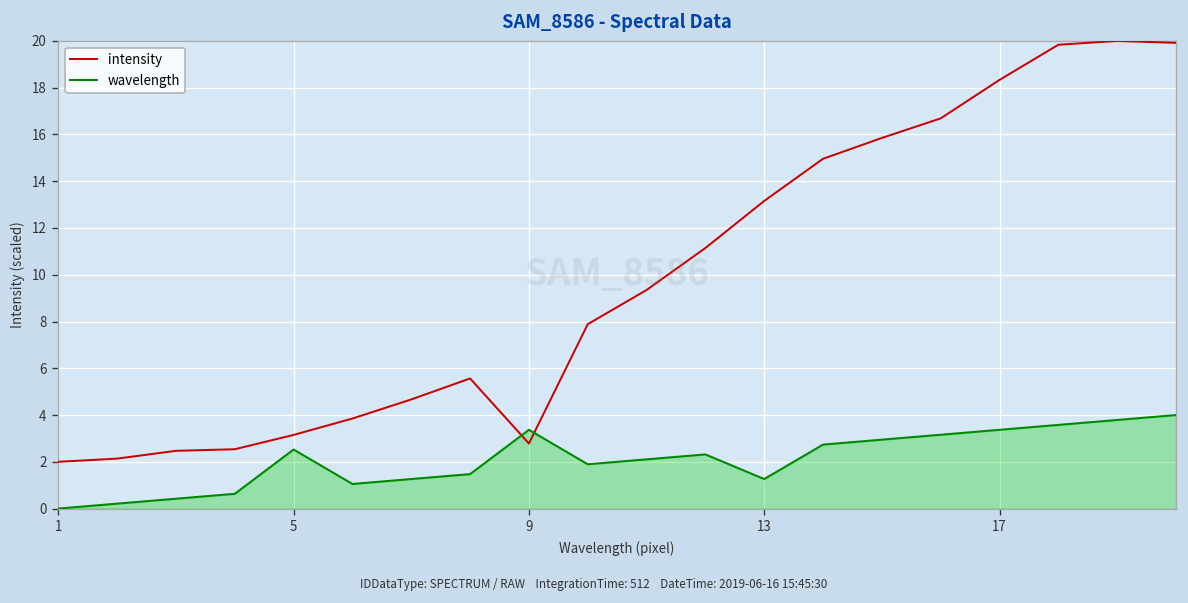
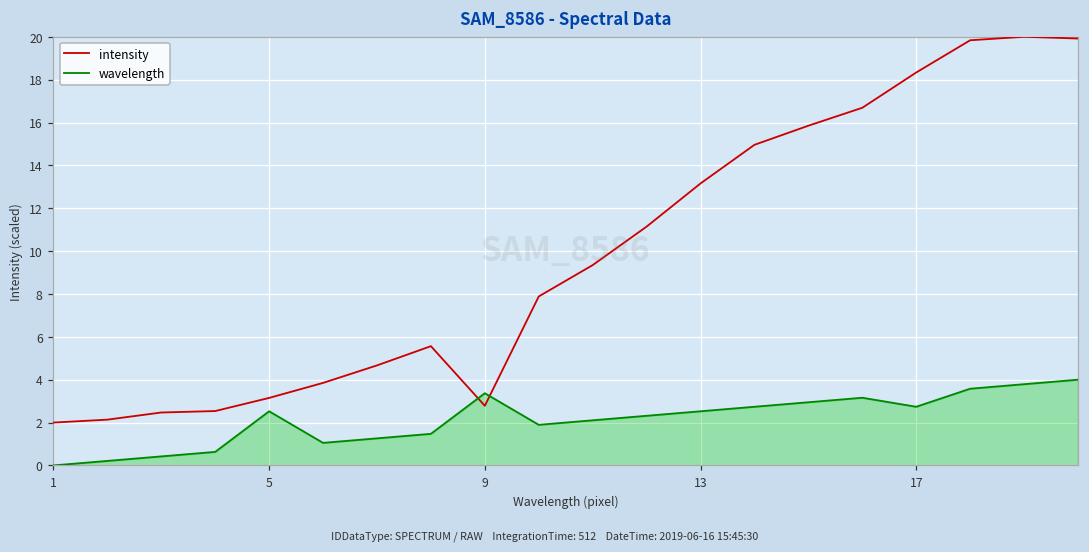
wavelength, 13: 1.3 -> 2.5
wavelength, 17: 3.4 -> 2.7
